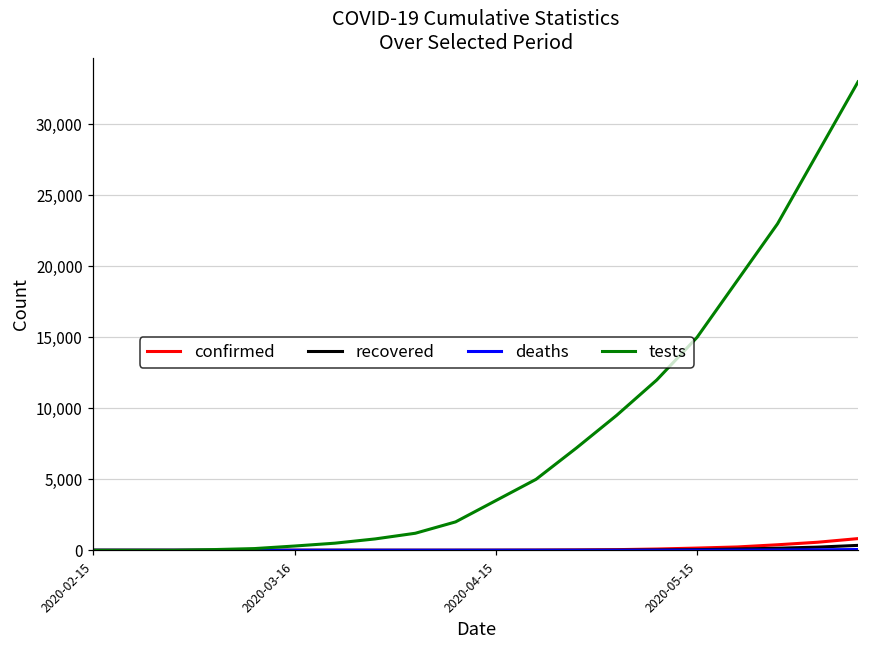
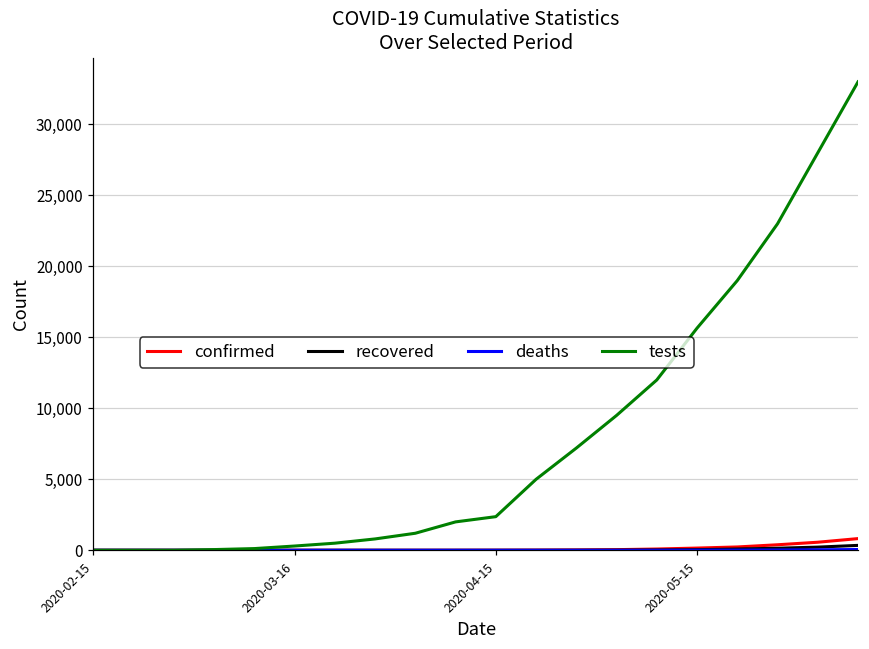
tests, 2020-04-15: 3,500 -> 2,400
tests, 2020-05-15: 15,000 -> 15,700
